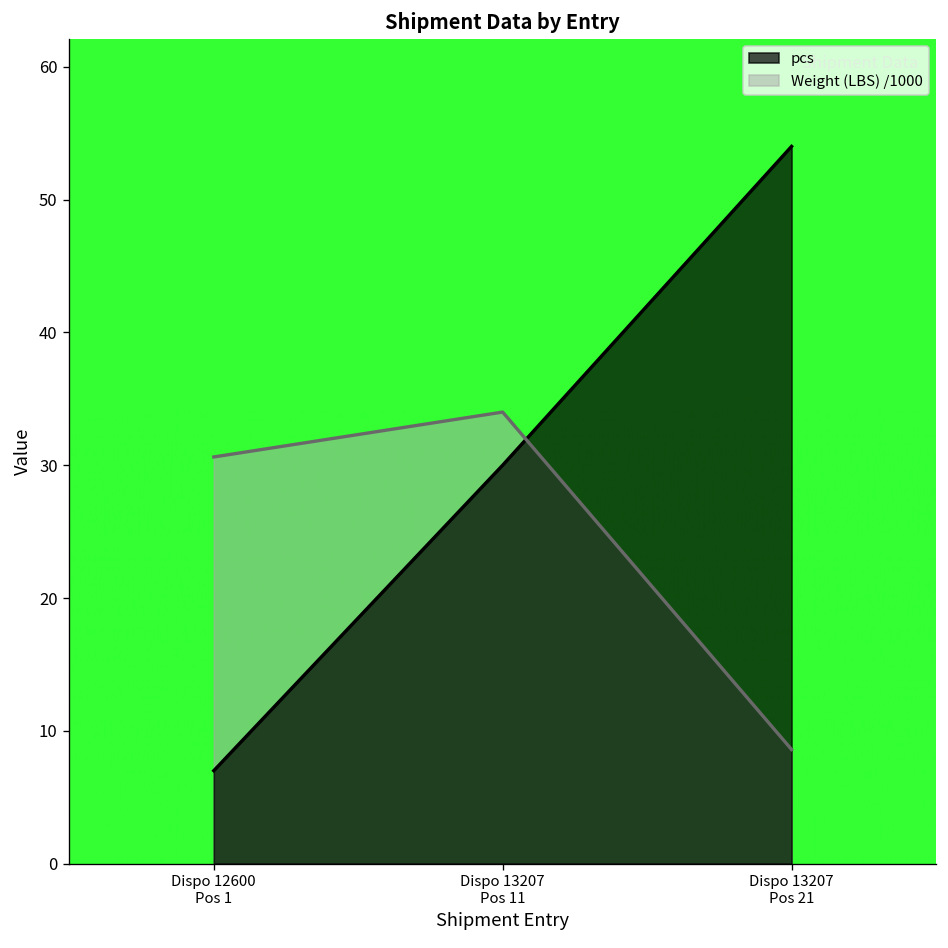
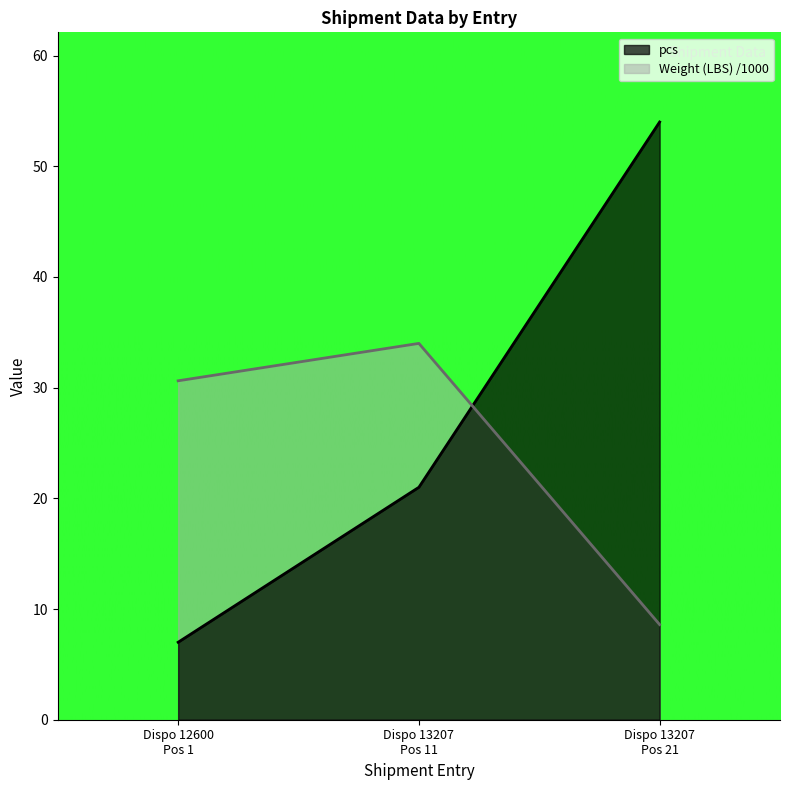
pcs, Dispo 13207 Pos 11: 30 -> 21
